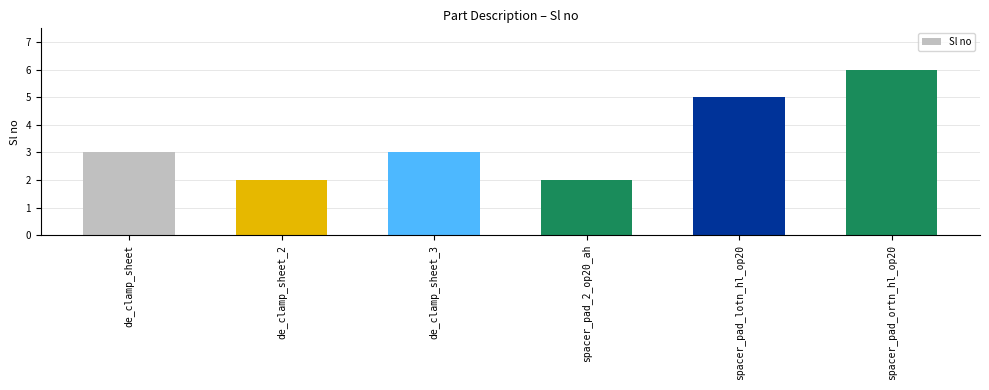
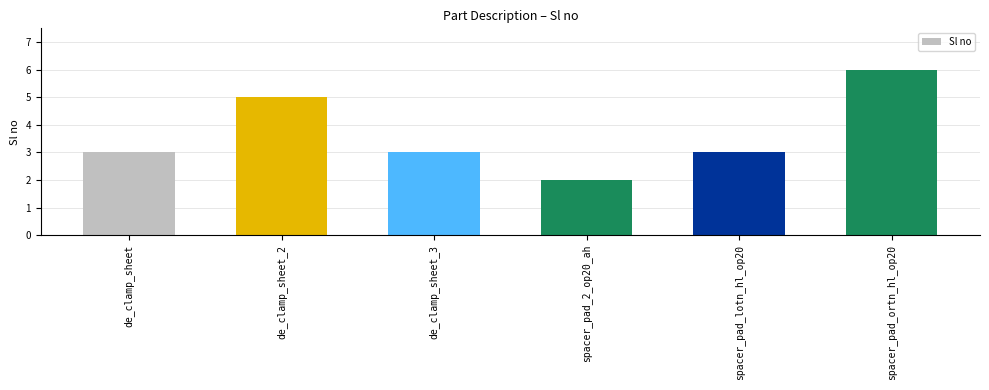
de_clamp_sheet_2: 2 -> 5
spacer_pad_lotn_hl_op20: 5 -> 3
